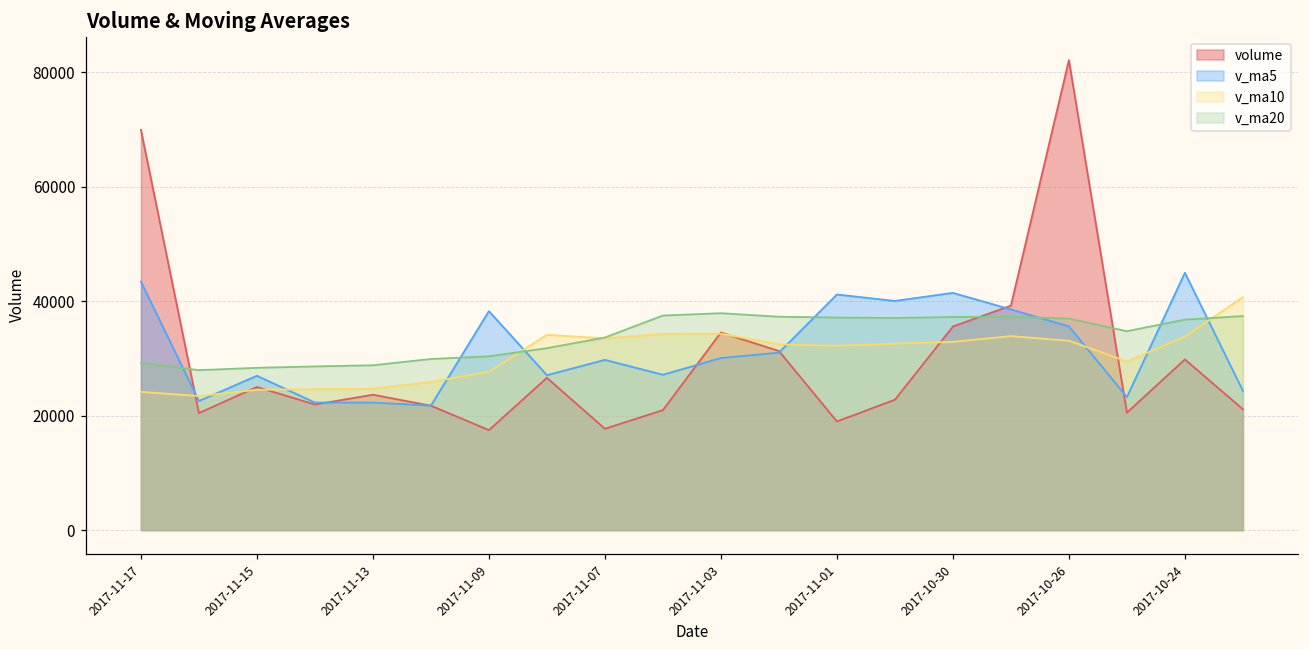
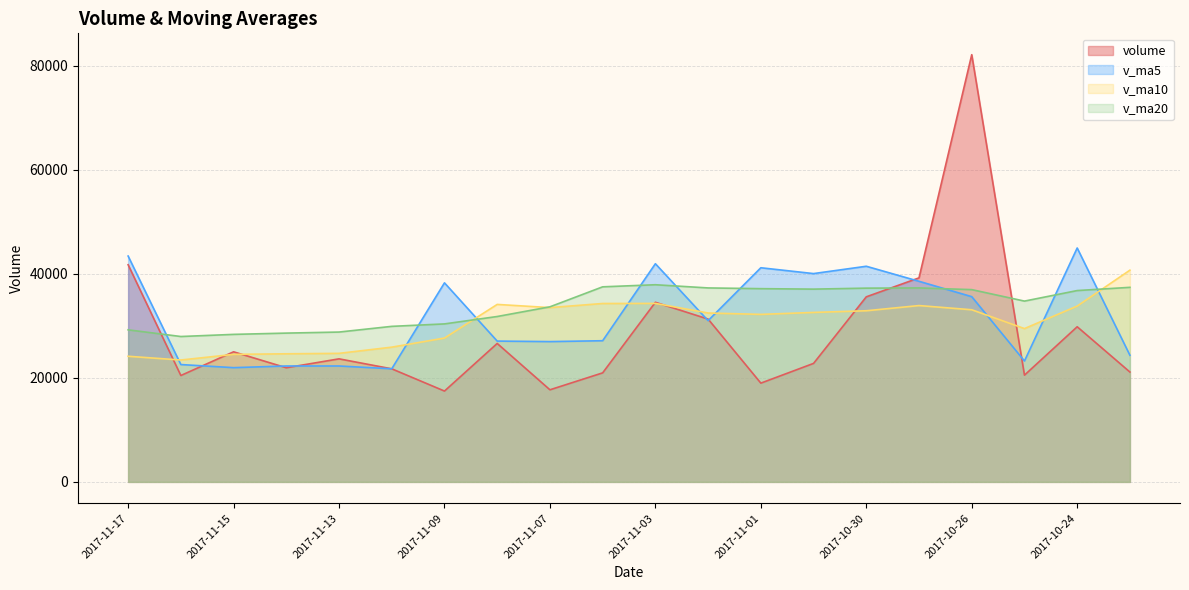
volume, 2017-11-17: 70000 -> 42000
v_ma5, 2017-11-15: 27000 -> 22000
v_ma5, 2017-11-07: 30000 -> 27000
v_ma5, 2017-11-03: 30000 -> 42000
